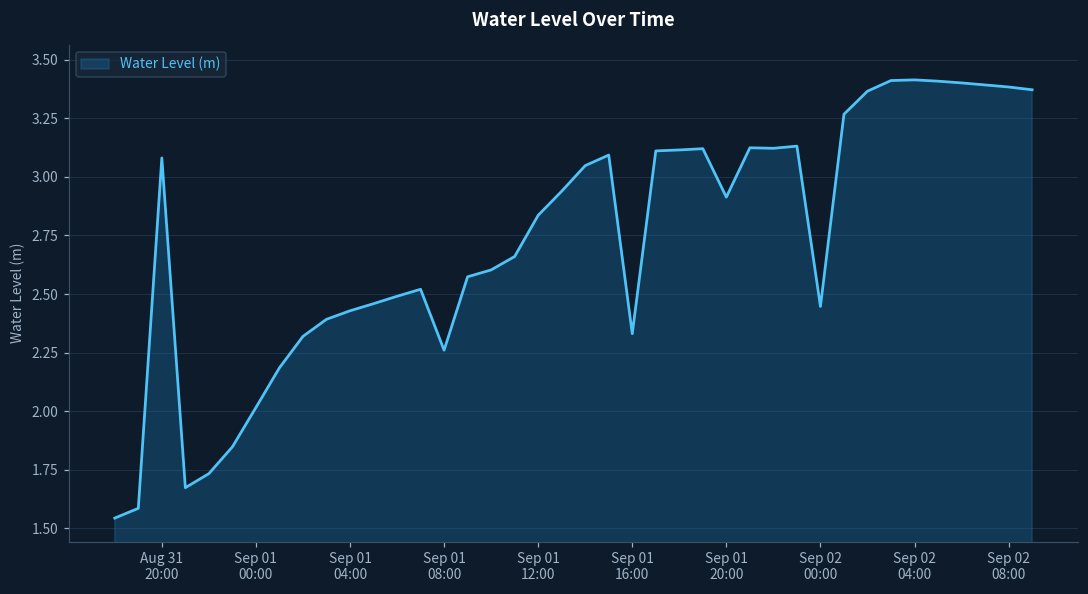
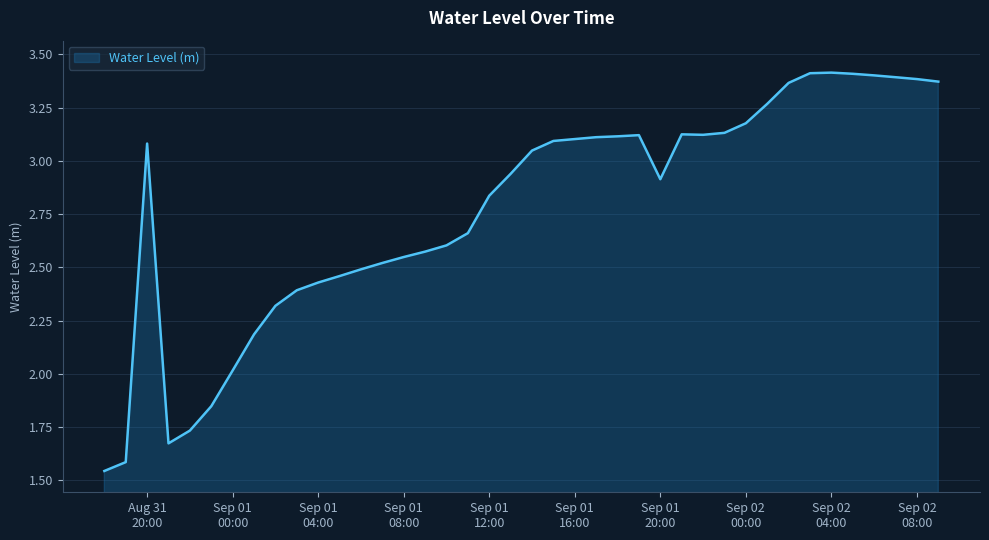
Sep 01 08:00: 2.26 -> 2.55
Sep 01 16:00: 2.33 -> 3.10
Sep 02 00:00: 2.45 -> 3.18
